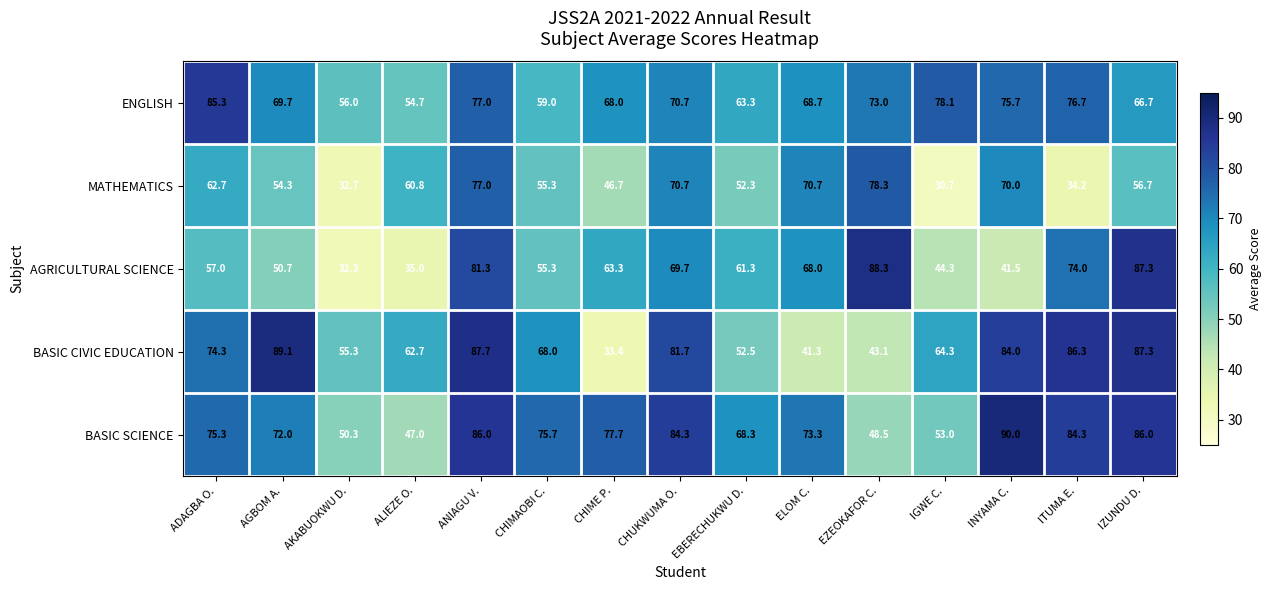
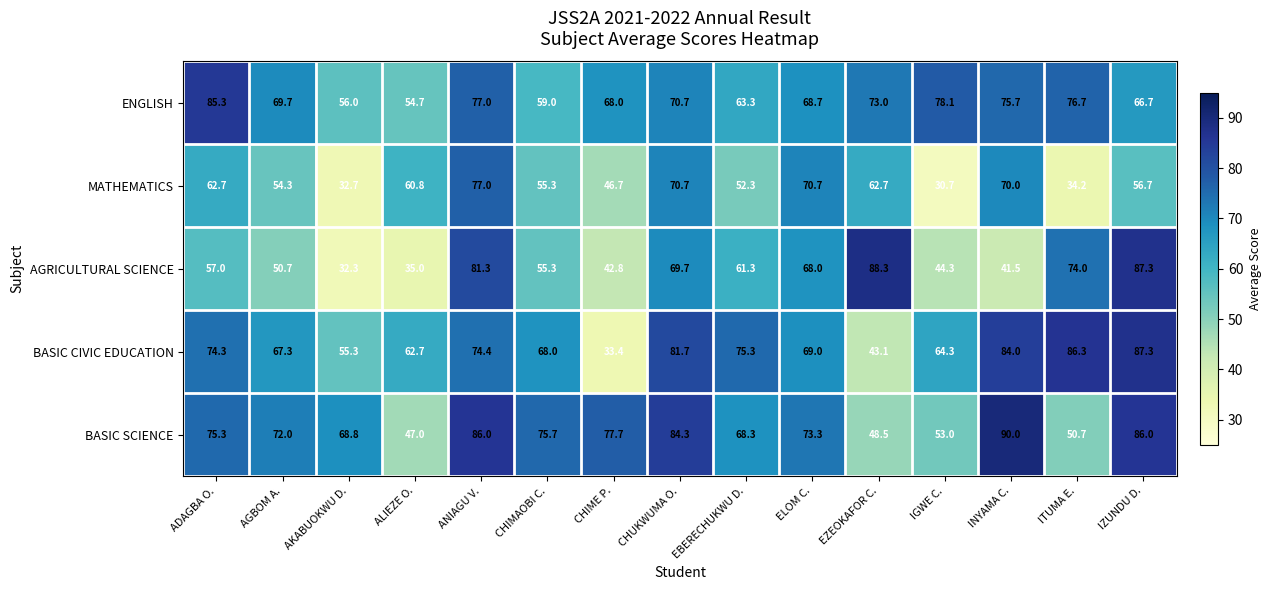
MATHEMATICS, EZEOKAFOR C.: 78.3 -> 62.7
AGRICULTURAL SCIENCE, CHIME P.: 63.3 -> 42.8
BASIC CIVIC EDUCATION, AGBOM A.: 89.1 -> 67.3
BASIC CIVIC EDUCATION, ANIAGU V.: 87.7 -> 74.4
BASIC CIVIC EDUCATION, EBERECHUKWU D.: 52.5 -> 75.3
BASIC CIVIC EDUCATION, ELOM C.: 41.3 -> 69.0
BASIC SCIENCE, AKABUOKWU D.: 50.3 -> 68.8
BASIC SCIENCE, ITUMA E.: 84.3 -> 50.7
